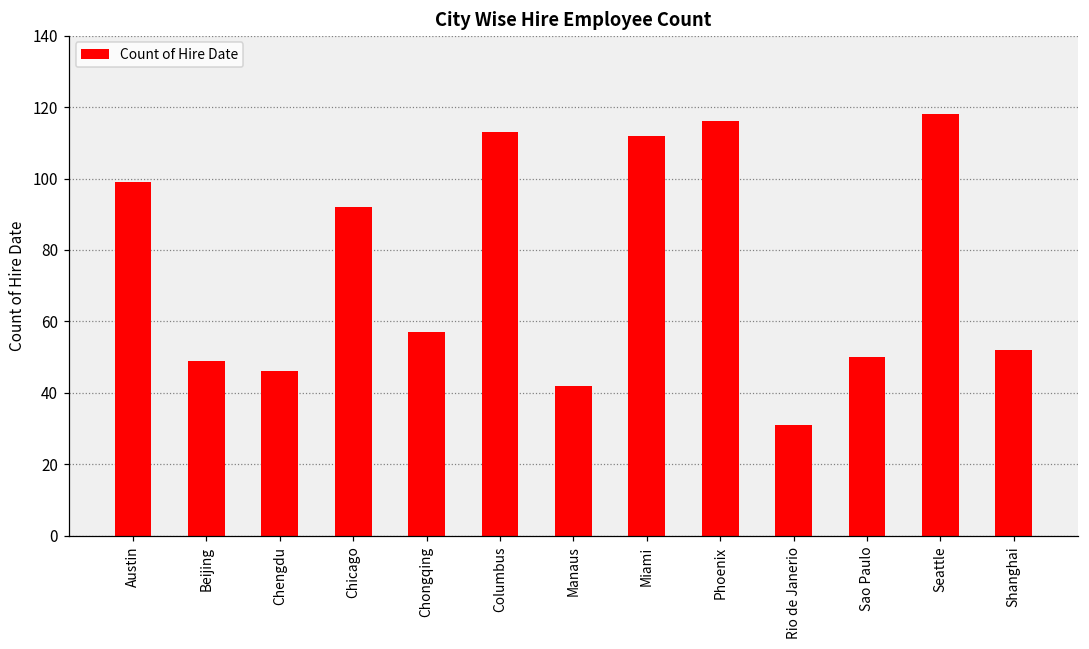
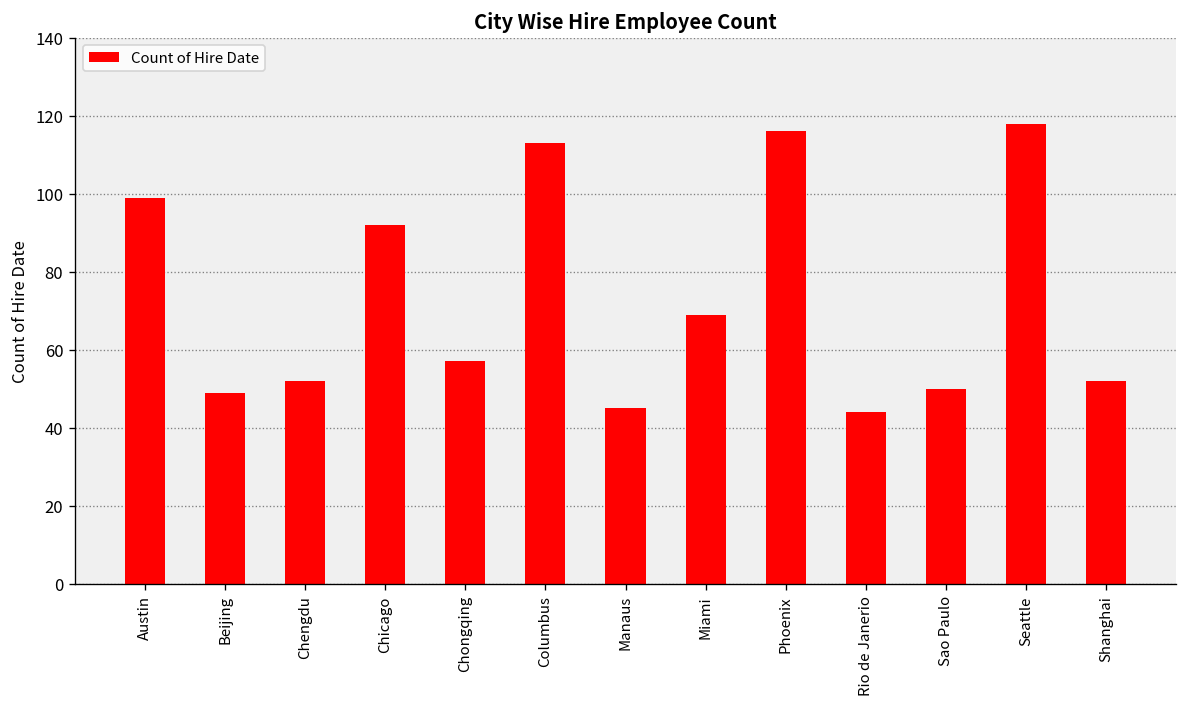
Chengdu: 46 -> 52
Manaus: 42 -> 45
Miami: 112 -> 69
Rio de Janerio: 31 -> 44
